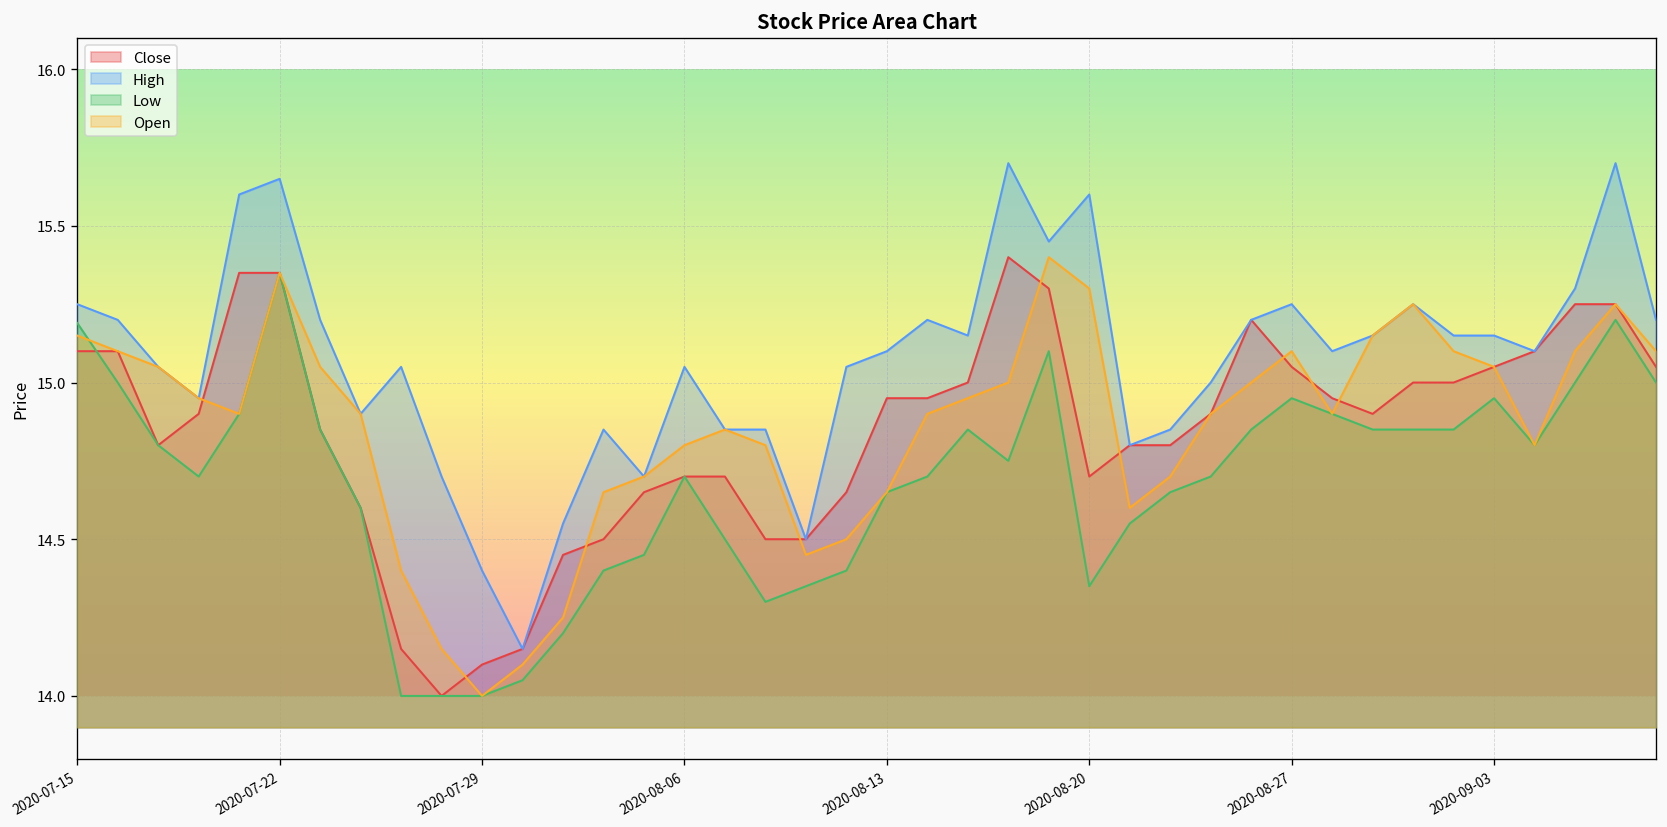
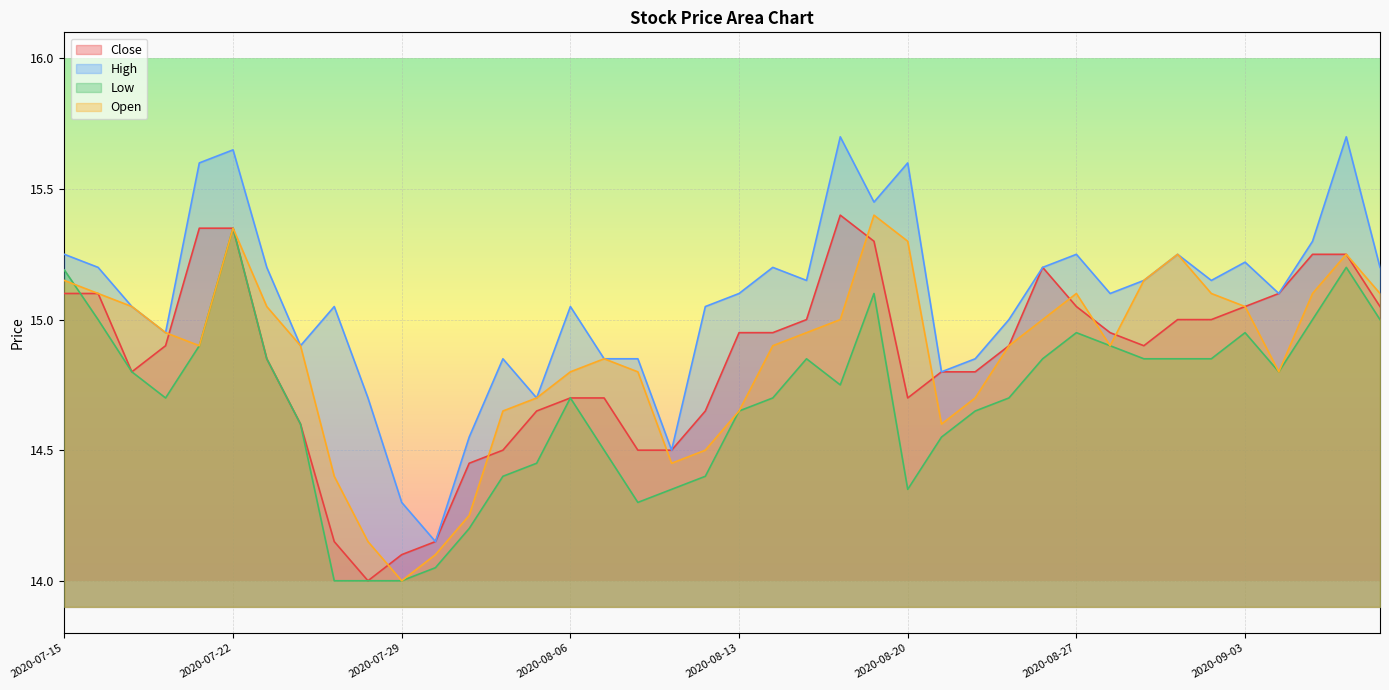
High, 2020-07-29: 14.4 -> 14.3
High, 2020-09-03: 15.15 -> 15.22
